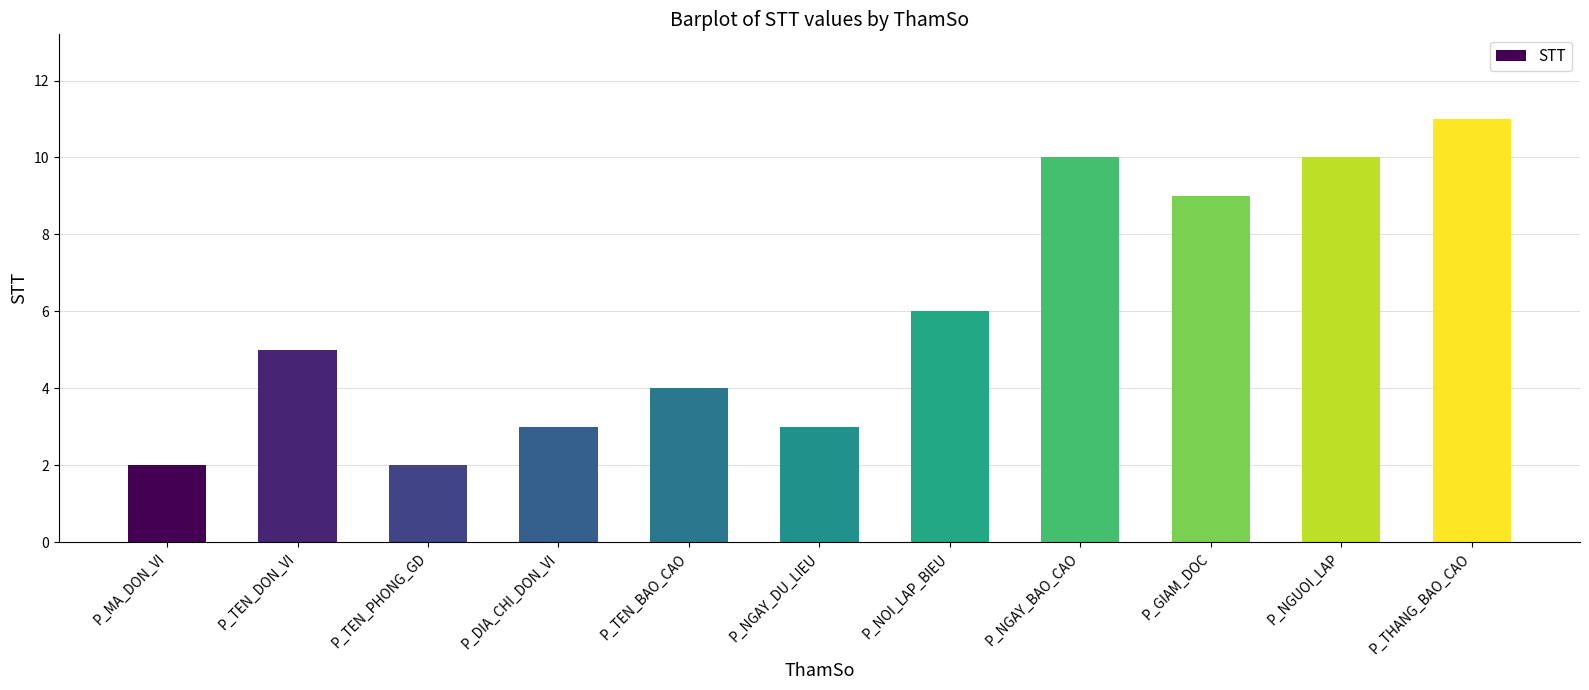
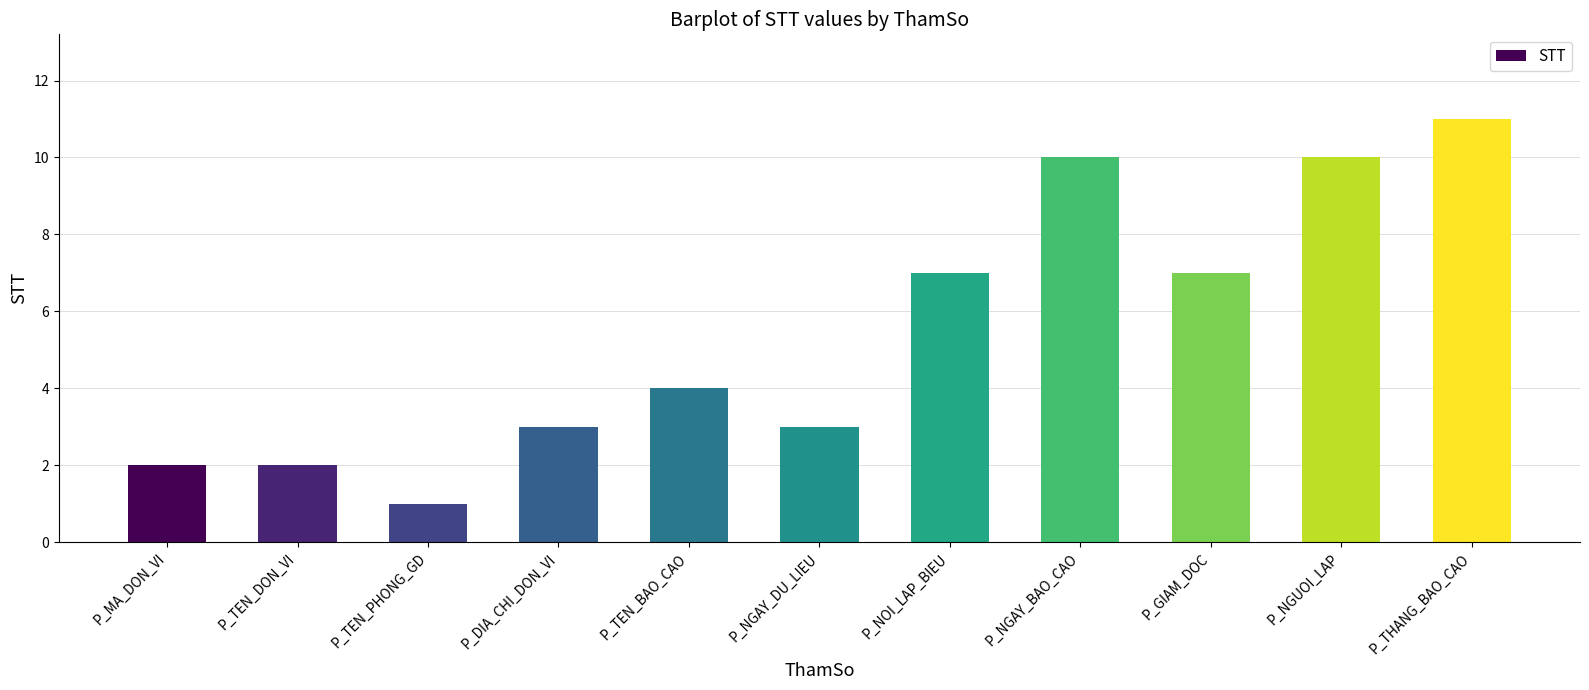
P_TEN_DON_VI: 5 -> 2
P_TEN_PHONG_GD: 2 -> 1
P_NOI_LAP_BIEU: 6 -> 7
P_GIAM_DOC: 9 -> 7
